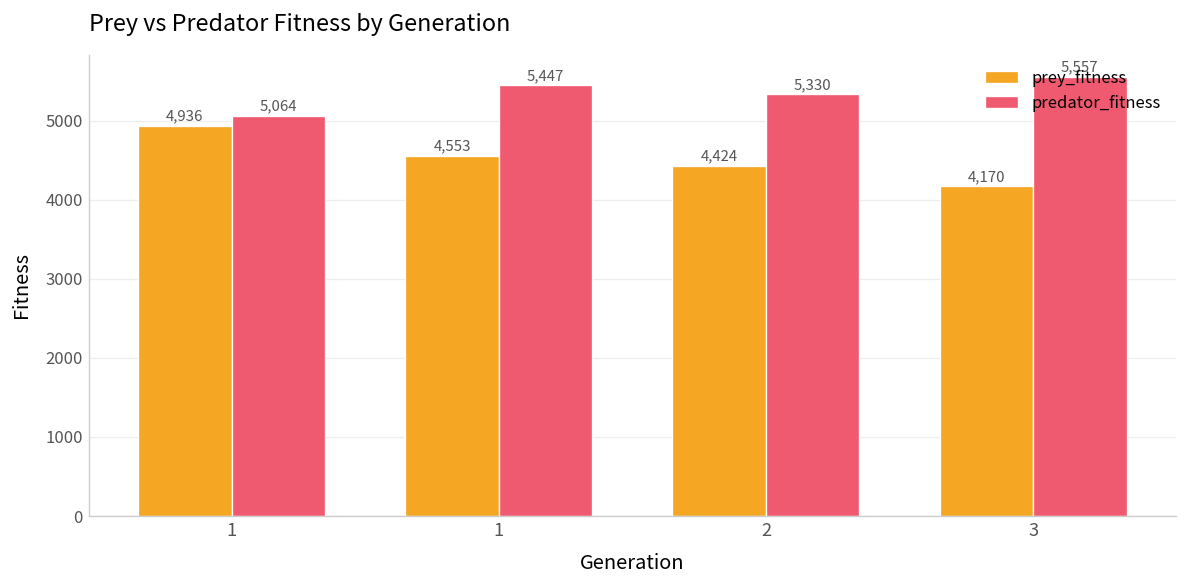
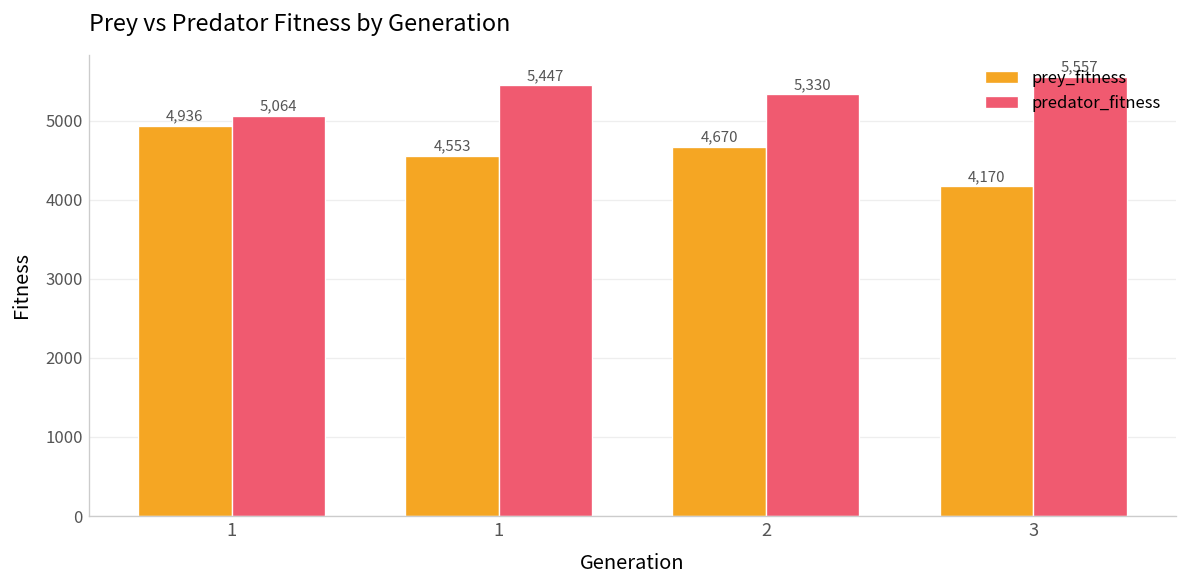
prey_fitness, 2: 4,424 -> 4,670
